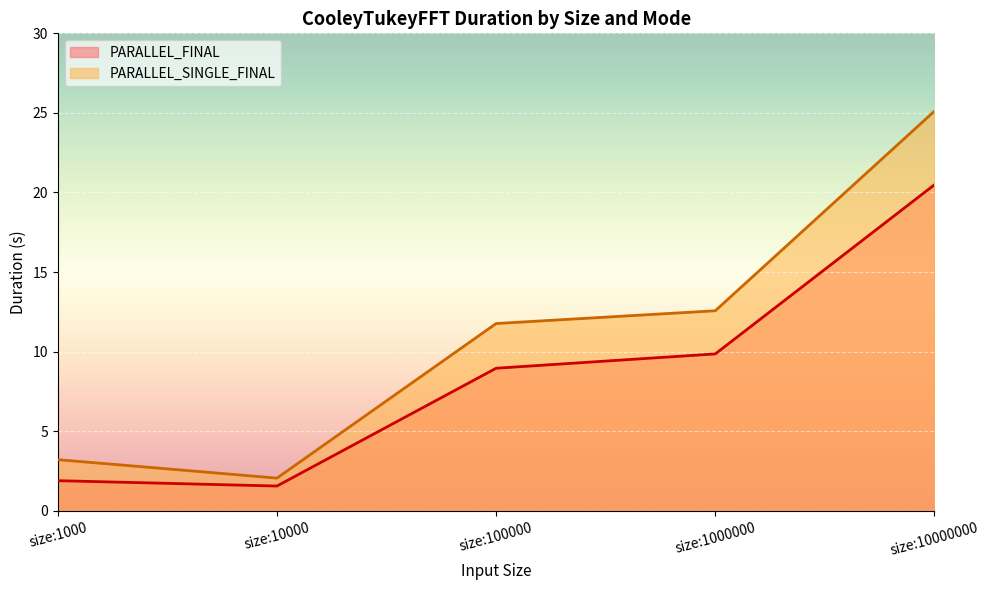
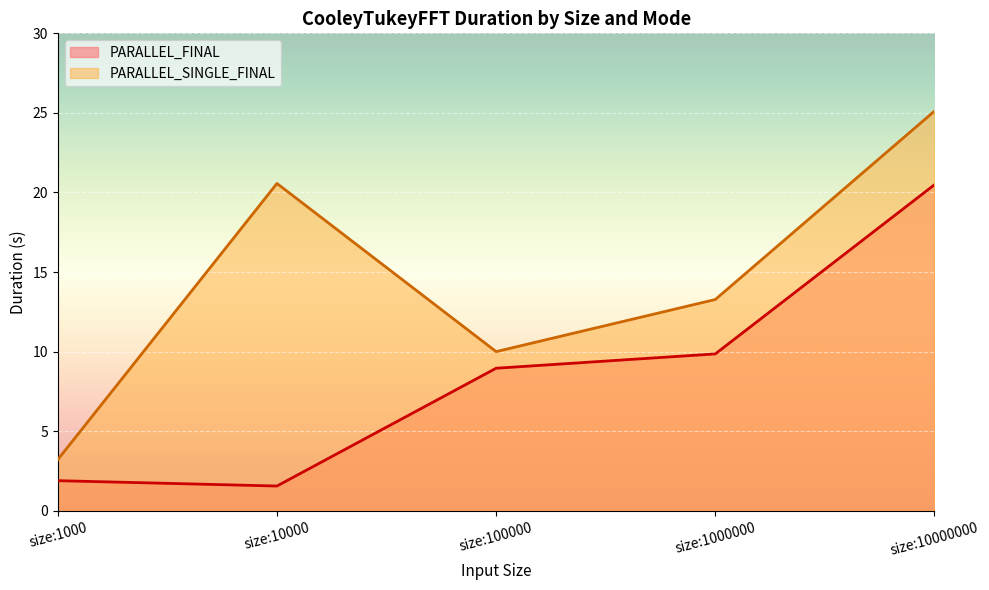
PARALLEL_SINGLE_FINAL, size:10000: 2.1 -> 20.6
PARALLEL_SINGLE_FINAL, size:100000: 11.8 -> 10.0
PARALLEL_SINGLE_FINAL, size:1000000: 12.6 -> 13.3
